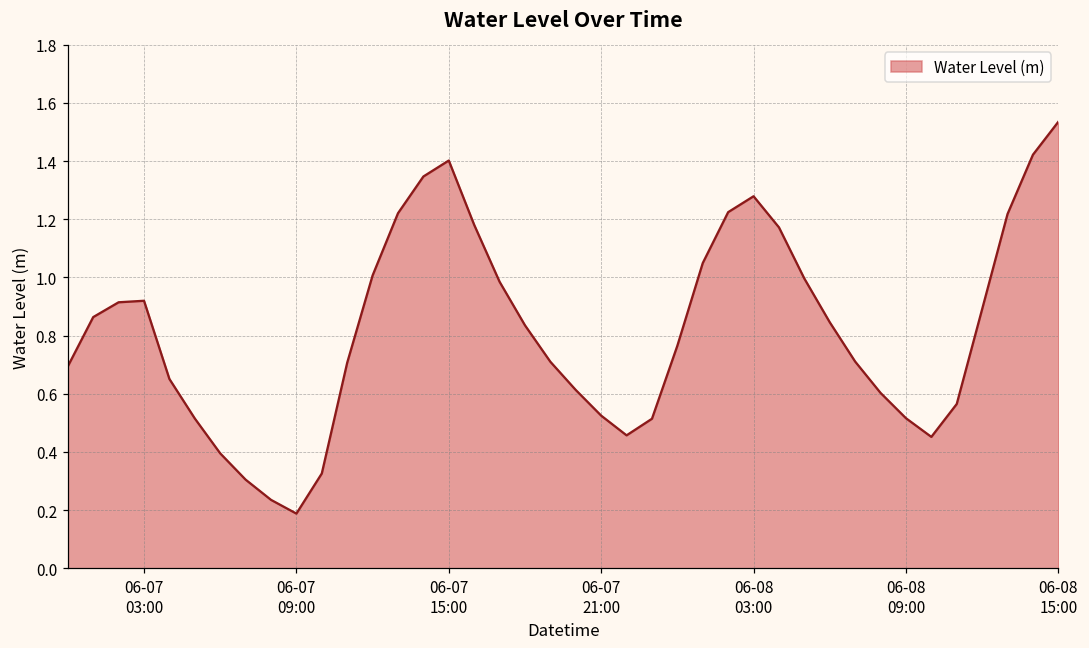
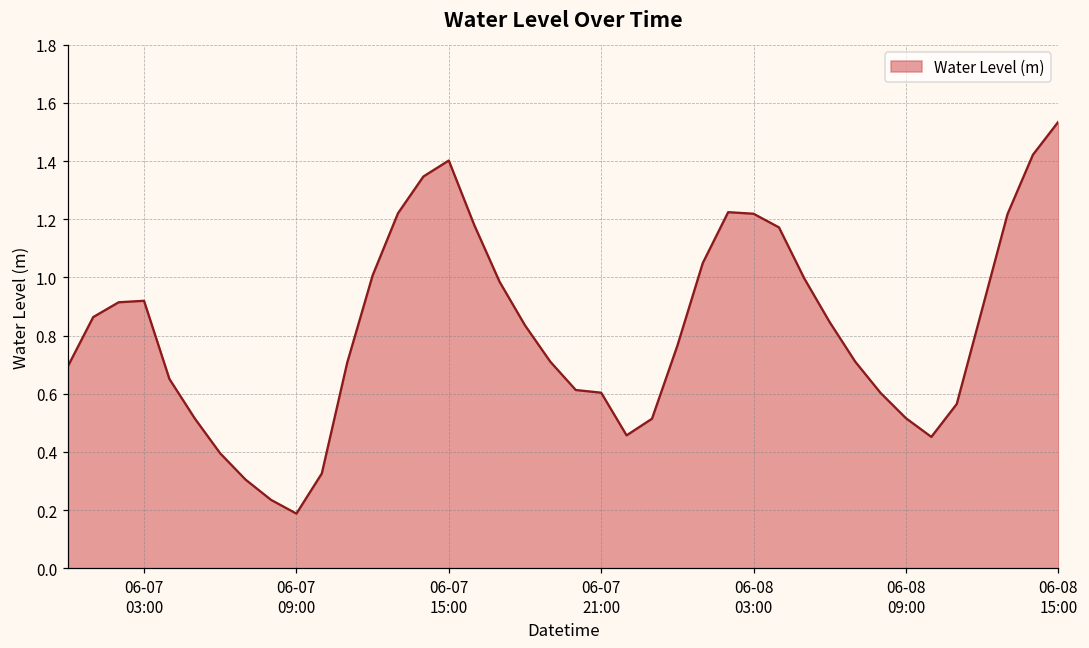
06-07 21:00: 0.52 -> 0.60
06-08 03:00: 1.28 -> 1.22
